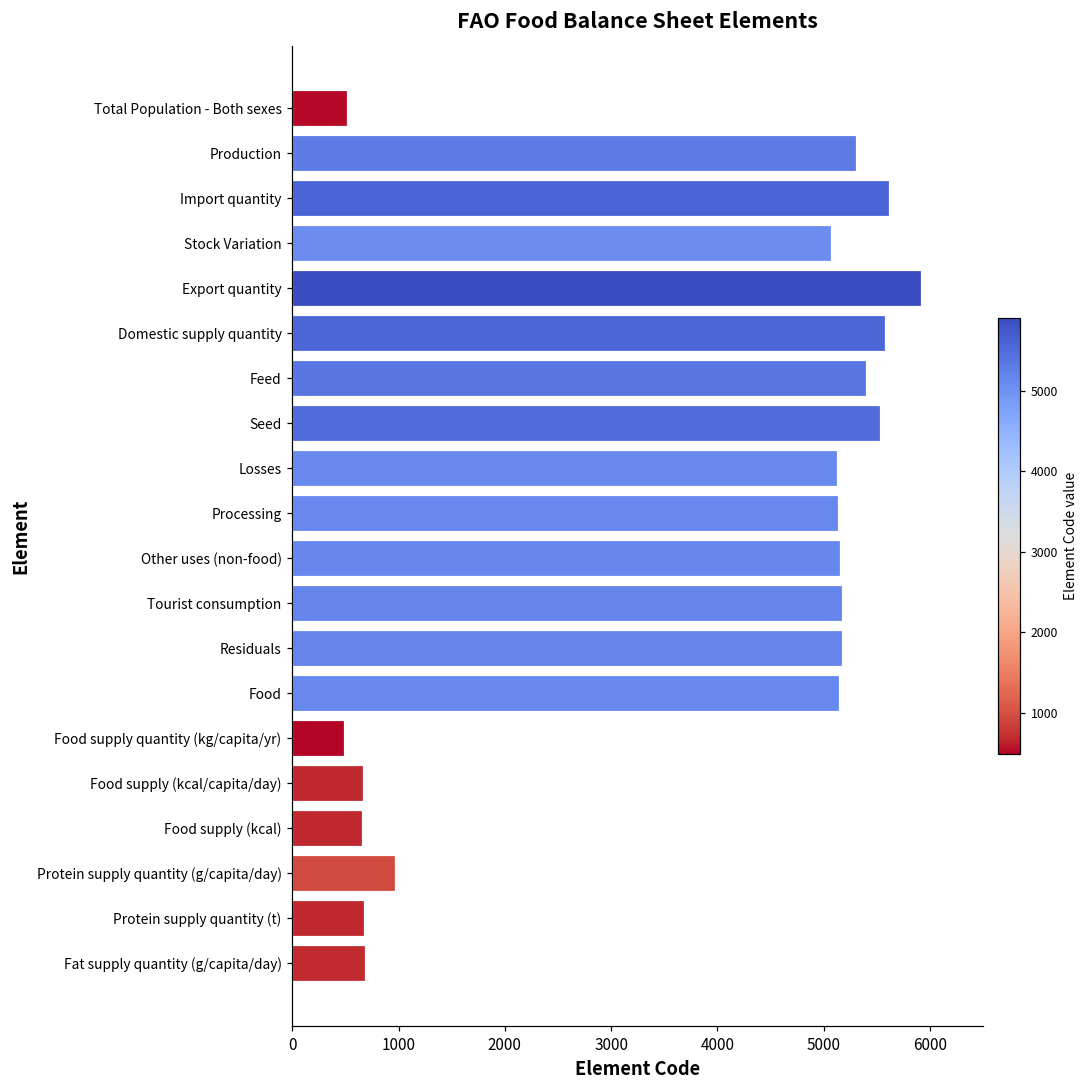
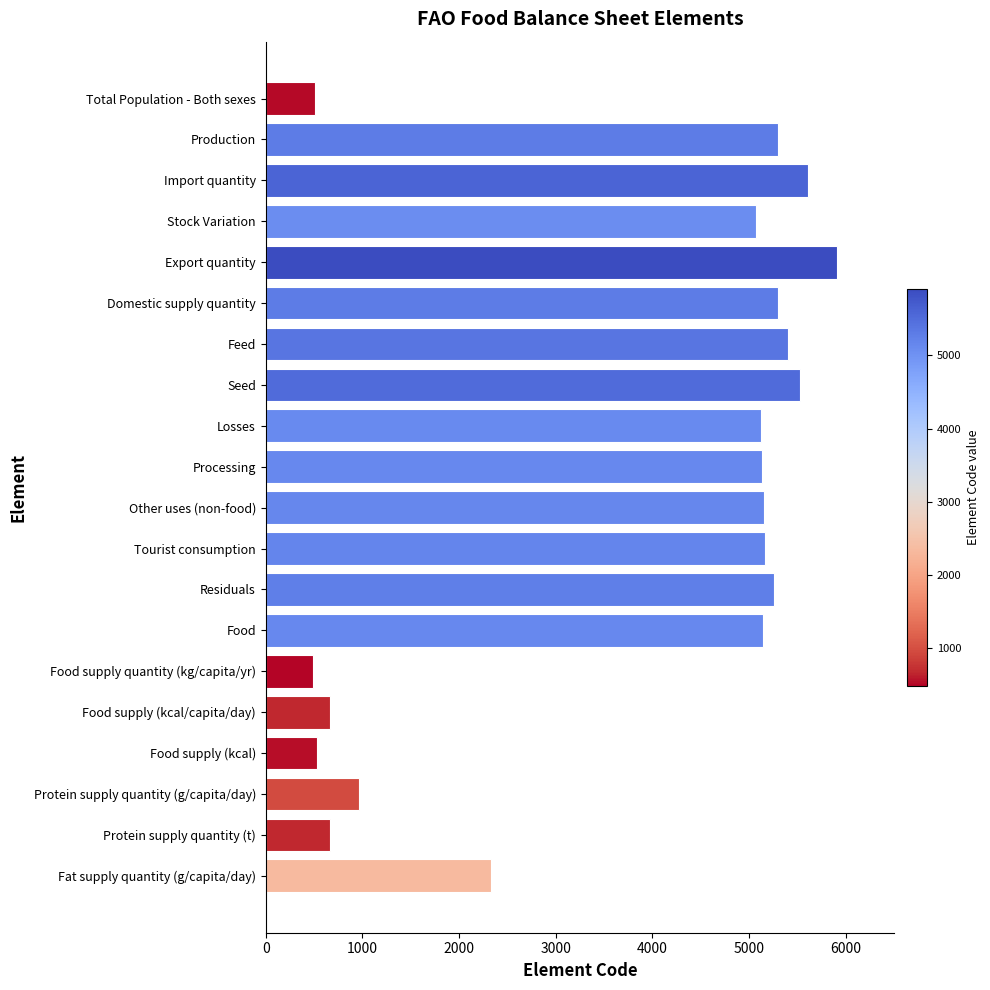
Domestic supply quantity: 5600 -> 5300
Residuals: 5200 -> 5300
Food supply (kcal): 700 -> 500
Fat supply quantity (g/capita/day): 700 -> 2300
